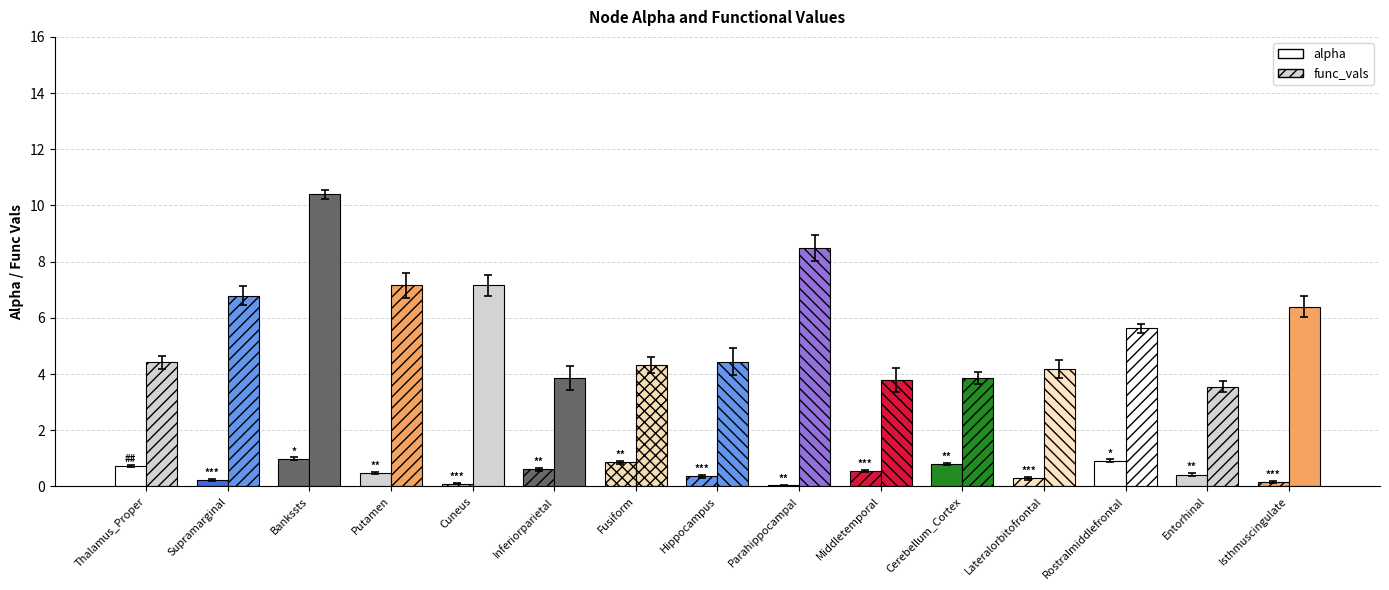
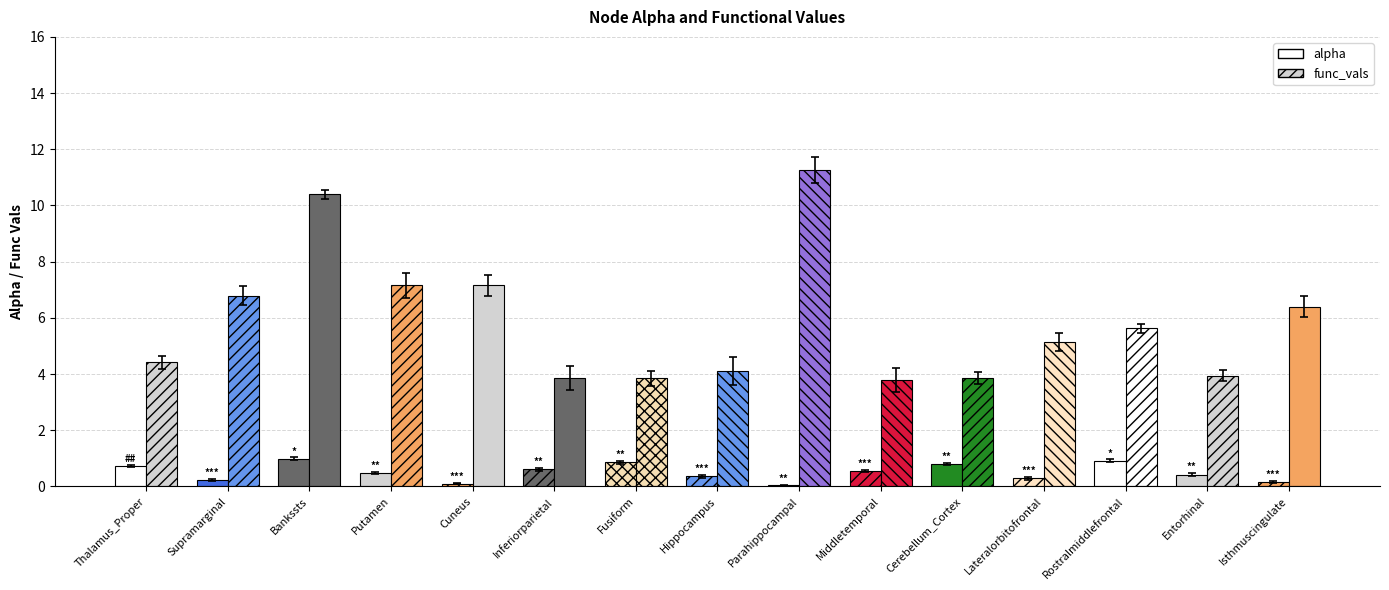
func_vals, Fusiform: 4.3 -> 3.8
func_vals, Hippocampus: 4.4 -> 4.1
func_vals, Parahippocampal: 8.5 -> 11.3
func_vals, Lateralorbitofrontal: 4.2 -> 5.1
func_vals, Entorhinal: 3.5 -> 3.9
